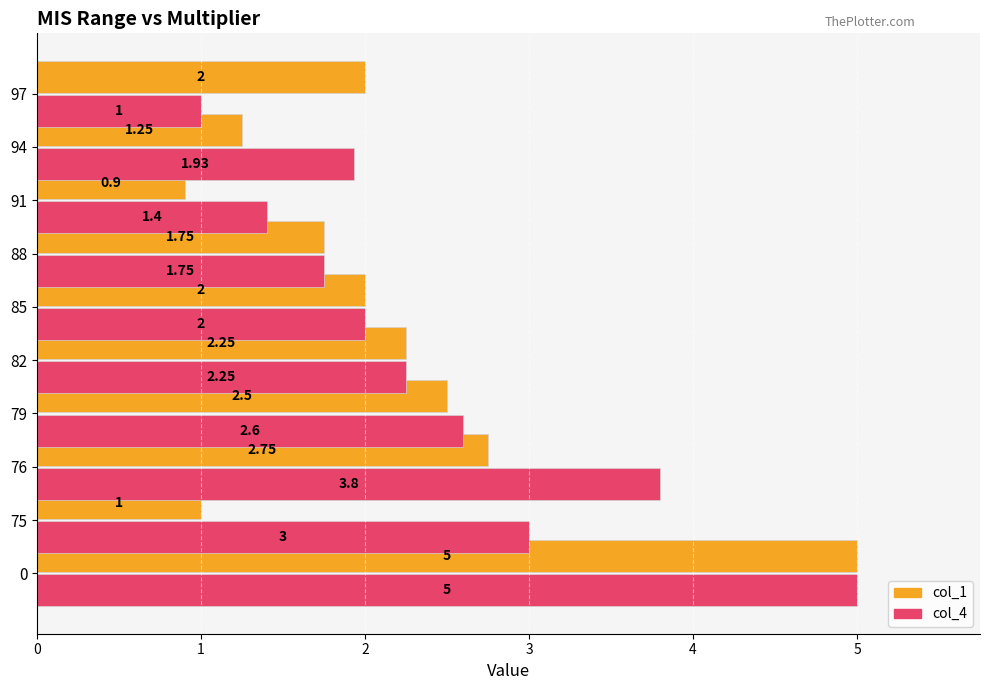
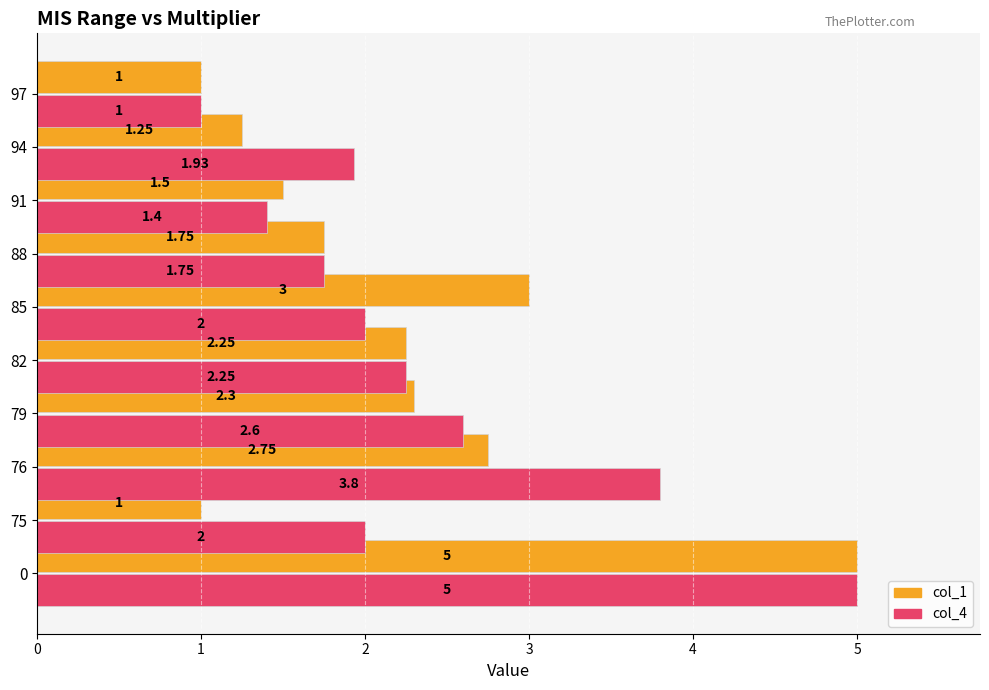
col_1, 97: 2 -> 1
col_1, 91: 0.9 -> 1.5
col_1, 85: 2 -> 3
col_1, 79: 2.5 -> 2.3
col_4, 75: 3 -> 2
